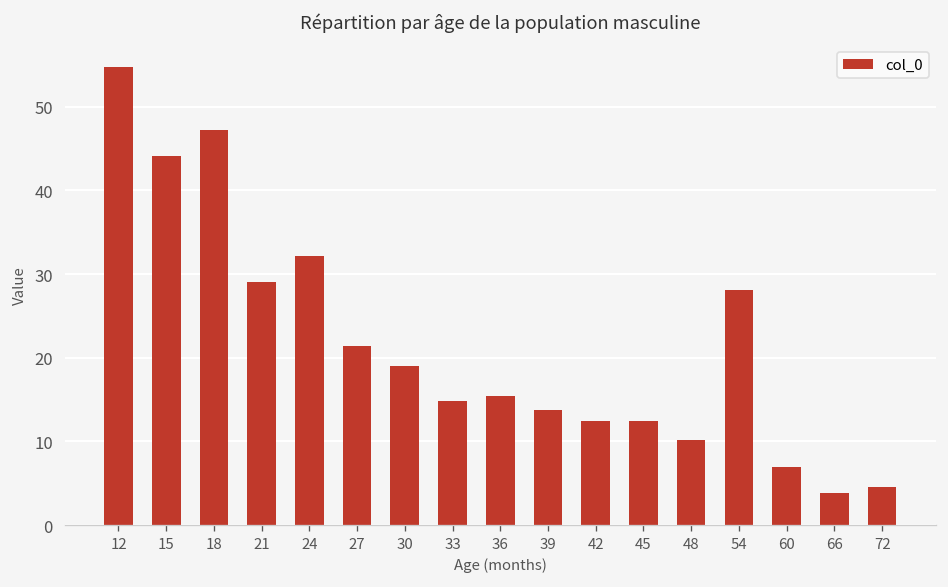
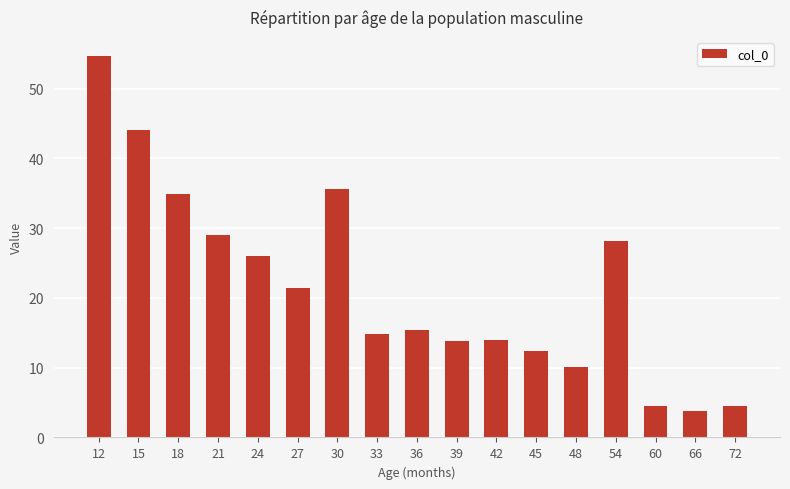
18: 47 -> 35
24: 32 -> 26
30: 19 -> 36
42: 12 -> 14
60: 7 -> 5
